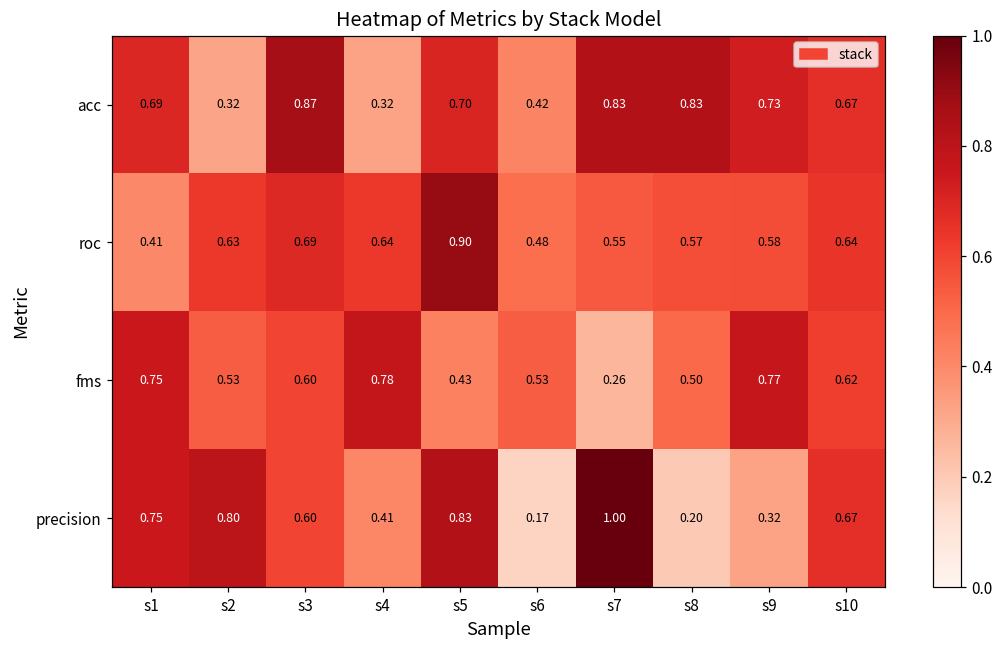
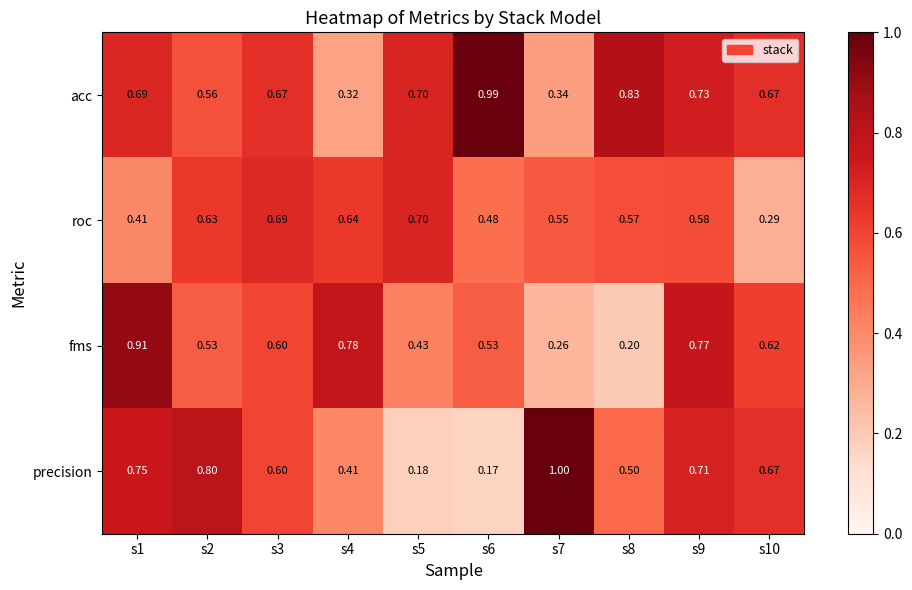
acc, s2: 0.32 -> 0.56
acc, s3: 0.87 -> 0.67
acc, s6: 0.42 -> 0.99
acc, s7: 0.83 -> 0.34
roc, s5: 0.90 -> 0.70
roc, s10: 0.64 -> 0.29
fms, s1: 0.75 -> 0.91
fms, s8: 0.50 -> 0.20
precision, s5: 0.83 -> 0.18
precision, s8: 0.20 -> 0.50
precision, s9: 0.32 -> 0.71
